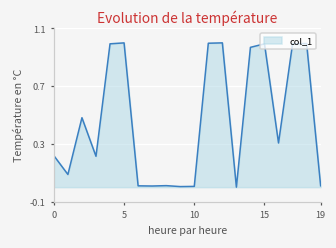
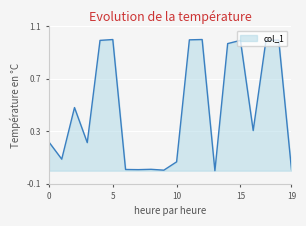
10: 0.01 -> 0.07
